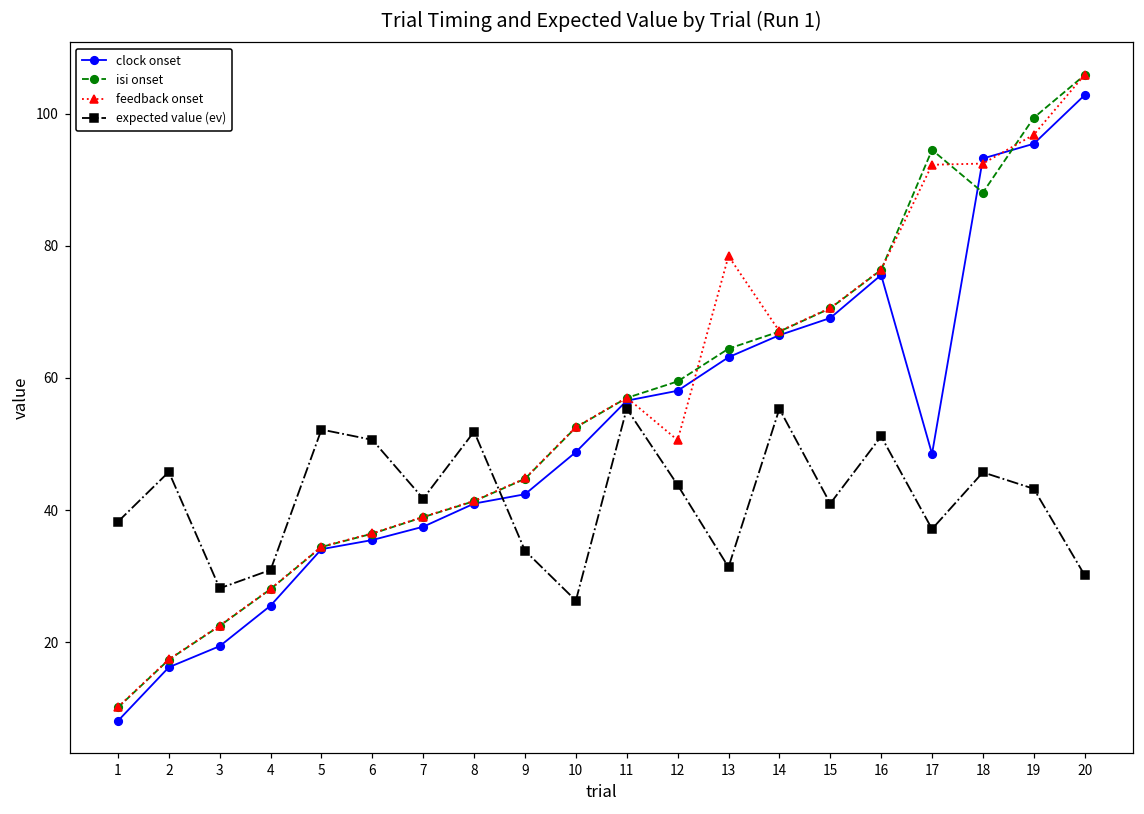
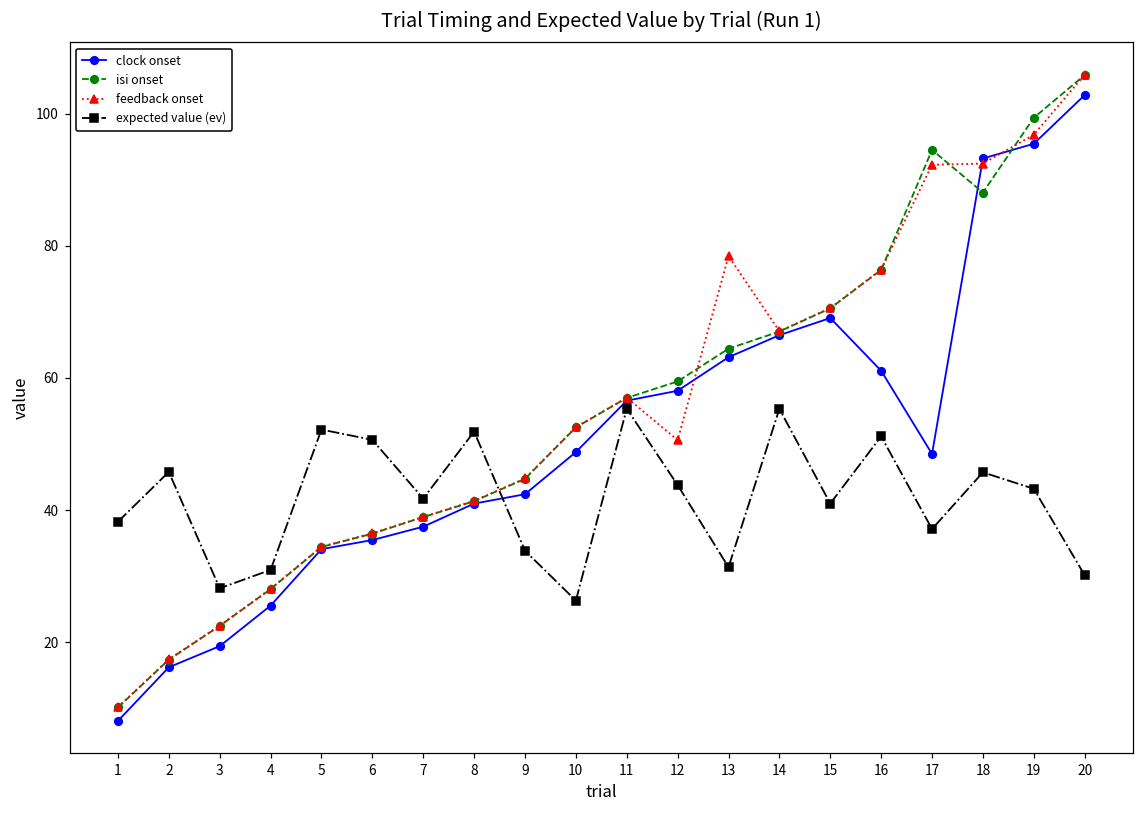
clock onset, 16: 76 -> 61
